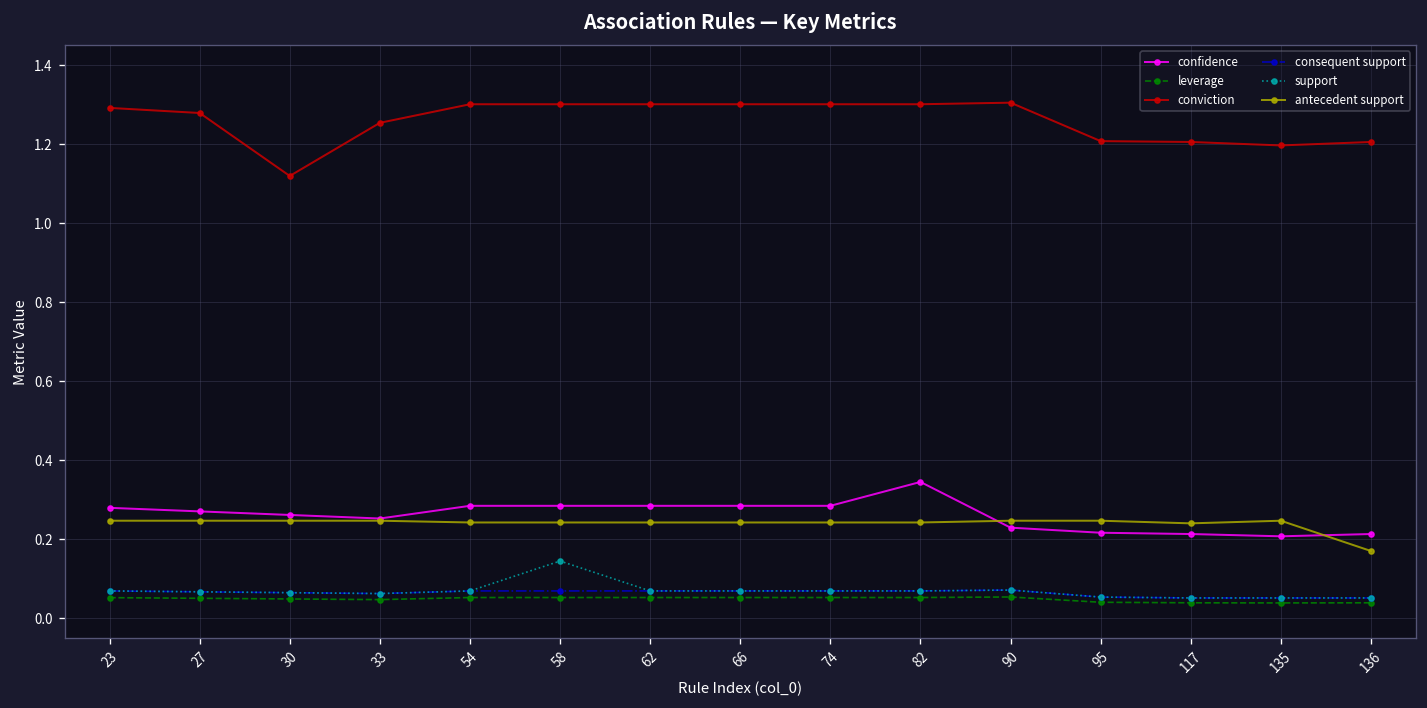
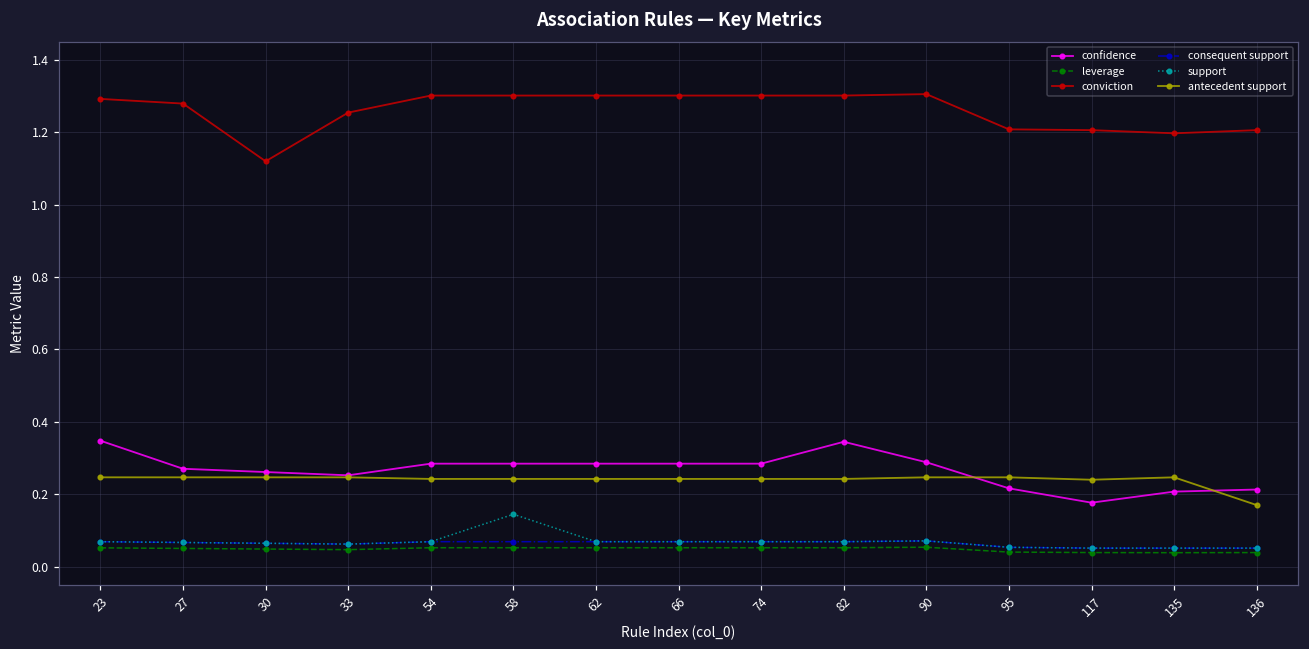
confidence, 23: 0.28 -> 0.35
confidence, 90: 0.23 -> 0.29
confidence, 117: 0.21 -> 0.18
